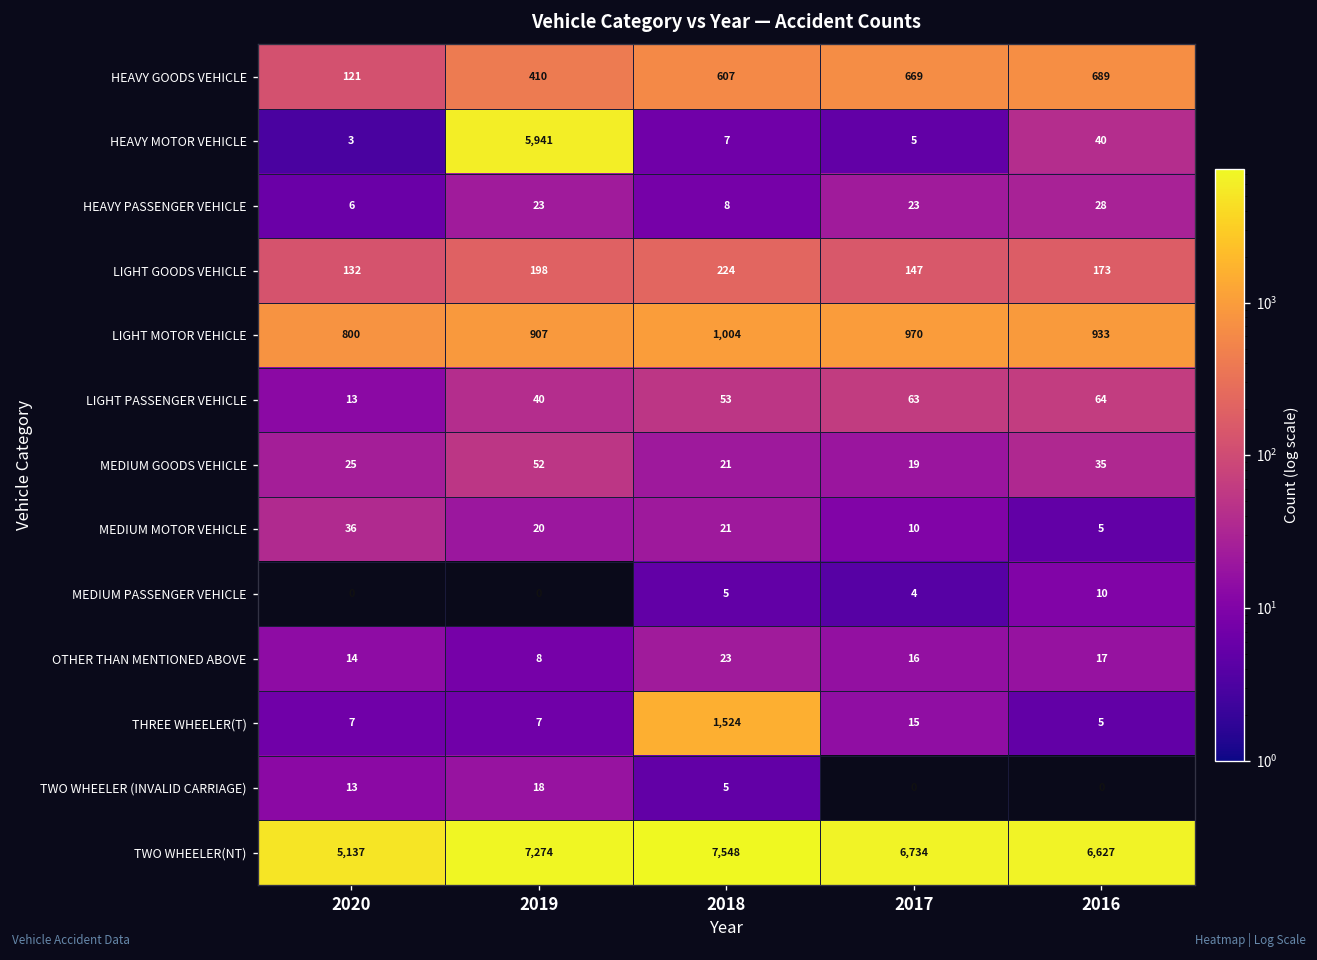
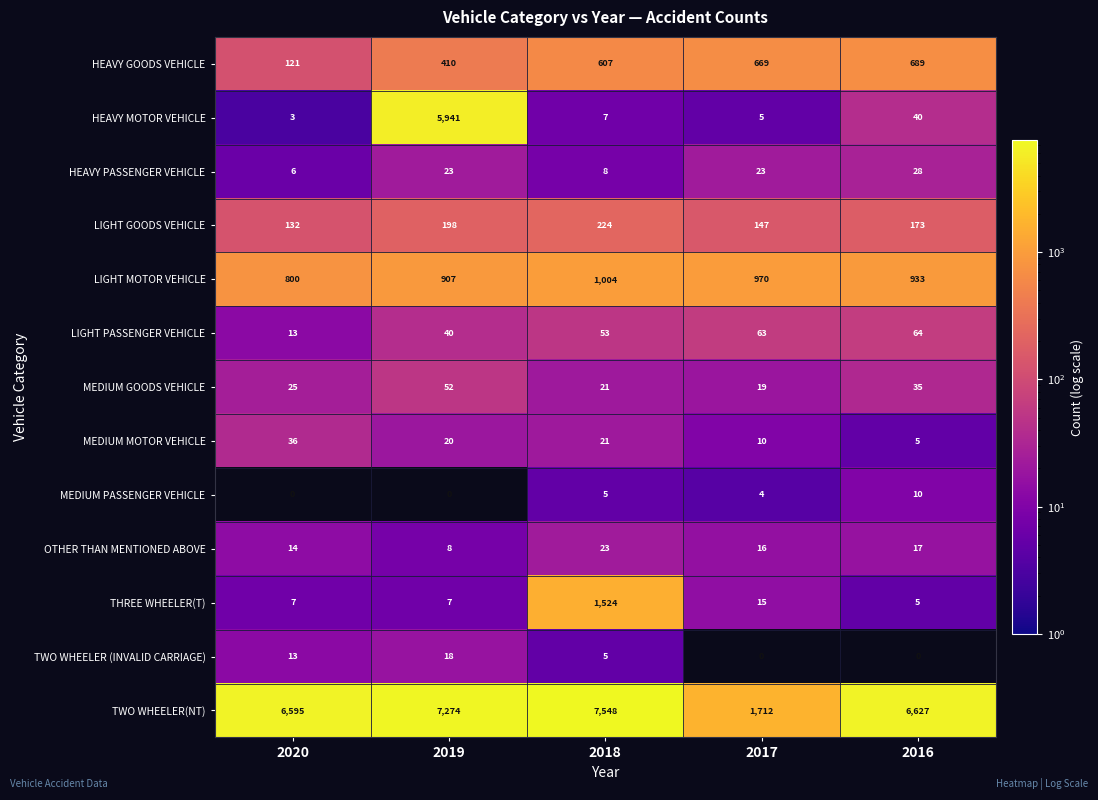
TWO WHEELER(NT), 2020: 5,137 -> 6,595
TWO WHEELER(NT), 2017: 6,734 -> 1,712
